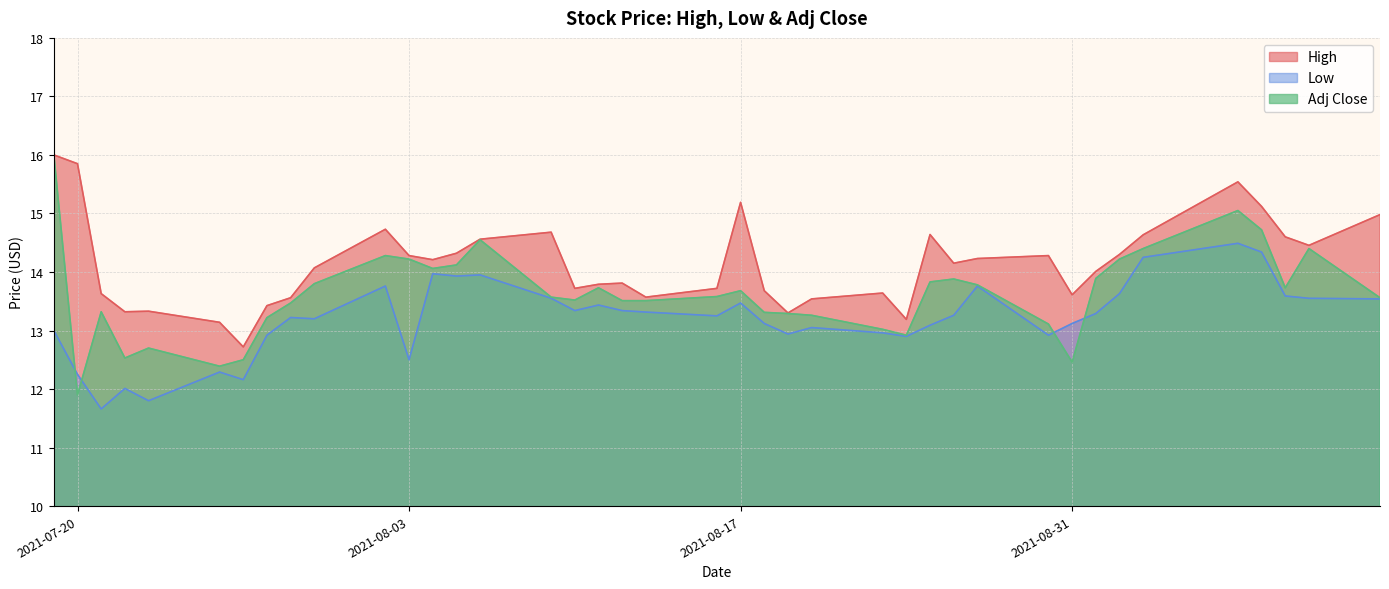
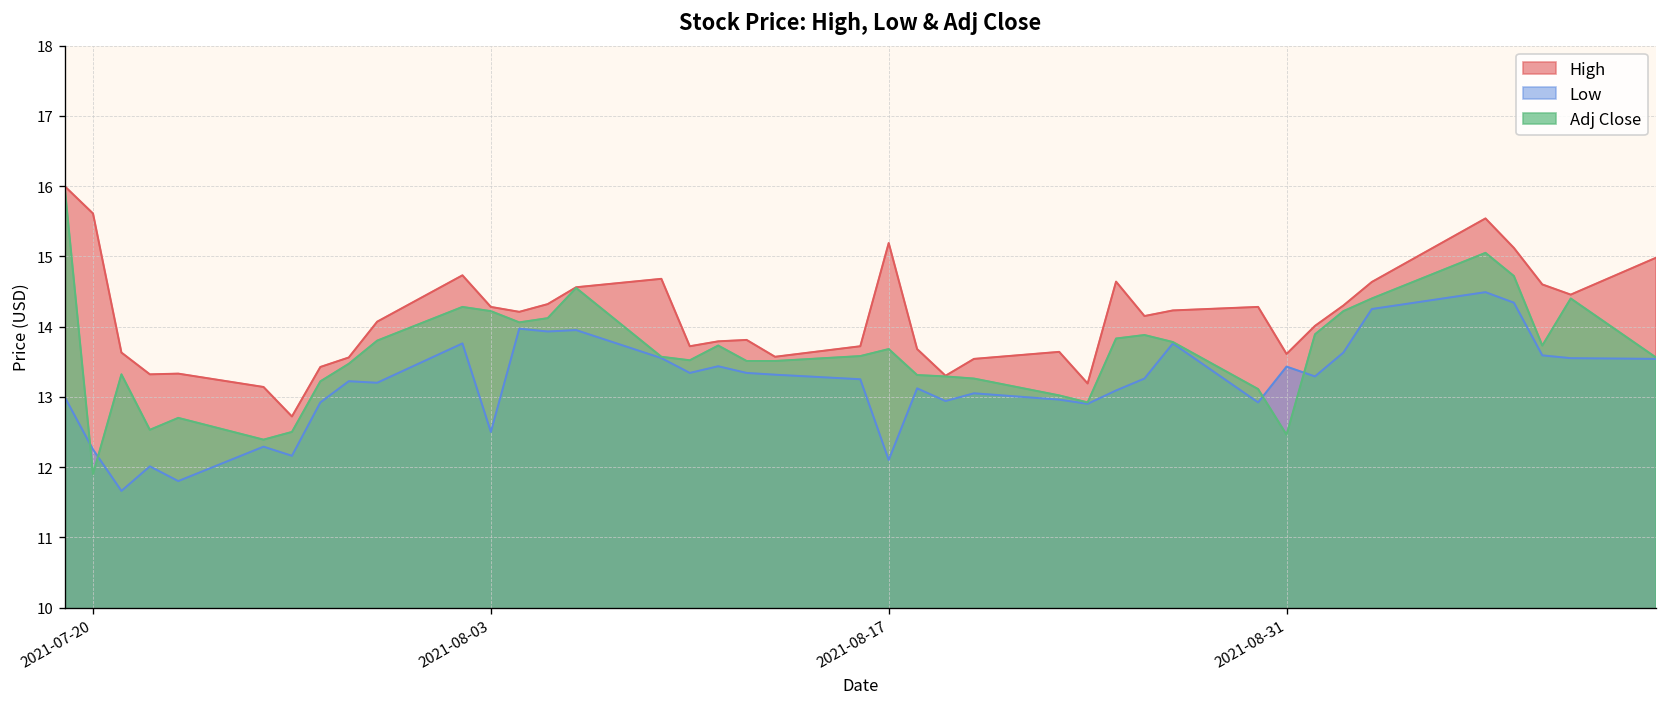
High, 2021-07-20: 15.9 -> 15.6
Low, 2021-08-17: 13.5 -> 12.1
Low, 2021-08-31: 13.1 -> 13.4
